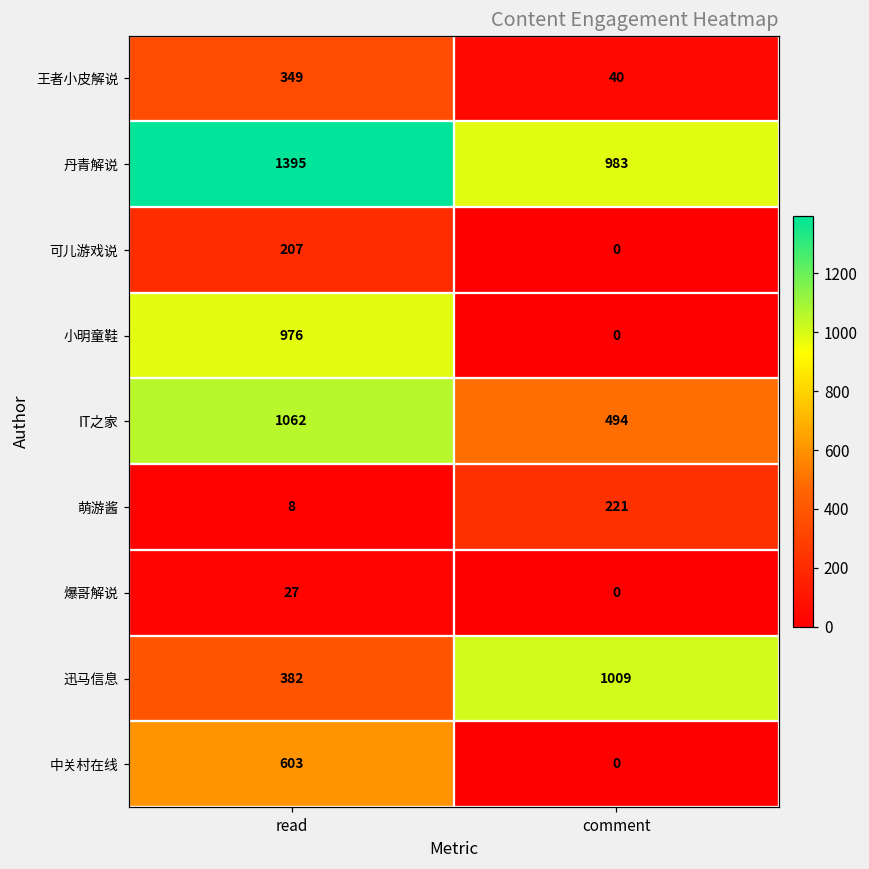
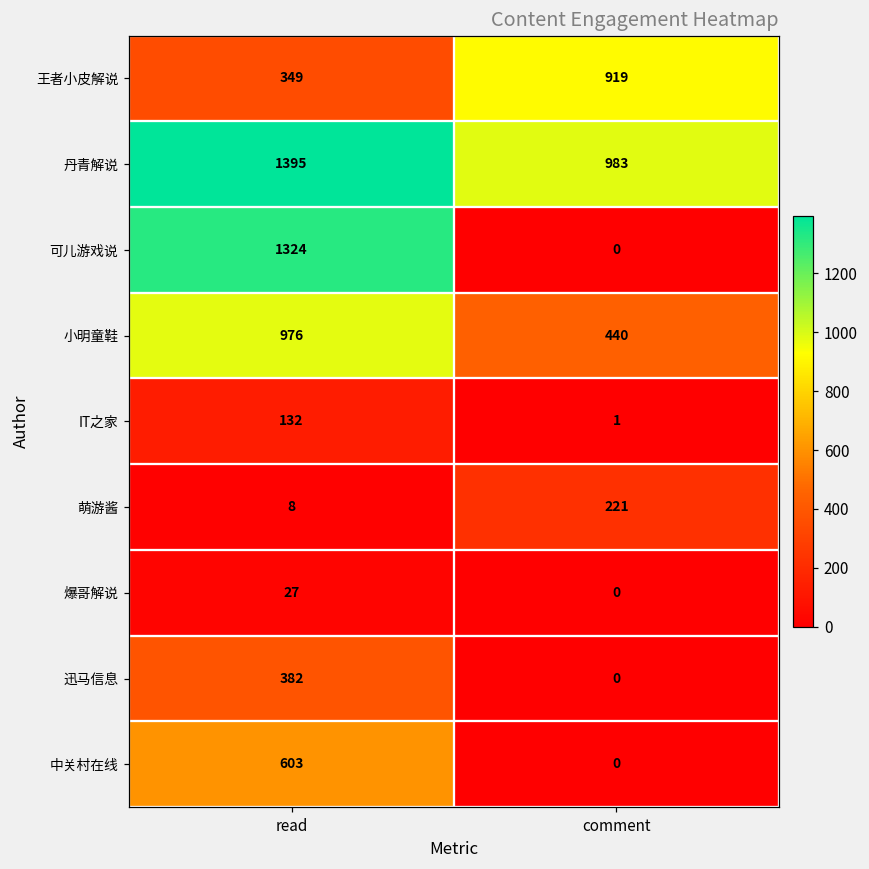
王者小皮解说, comment: 40 -> 919
可儿游戏说, read: 207 -> 1324
小明童鞋, comment: 0 -> 440
IT之家, read: 1062 -> 132
IT之家, comment: 494 -> 1
迅马信息, comment: 1009 -> 0
